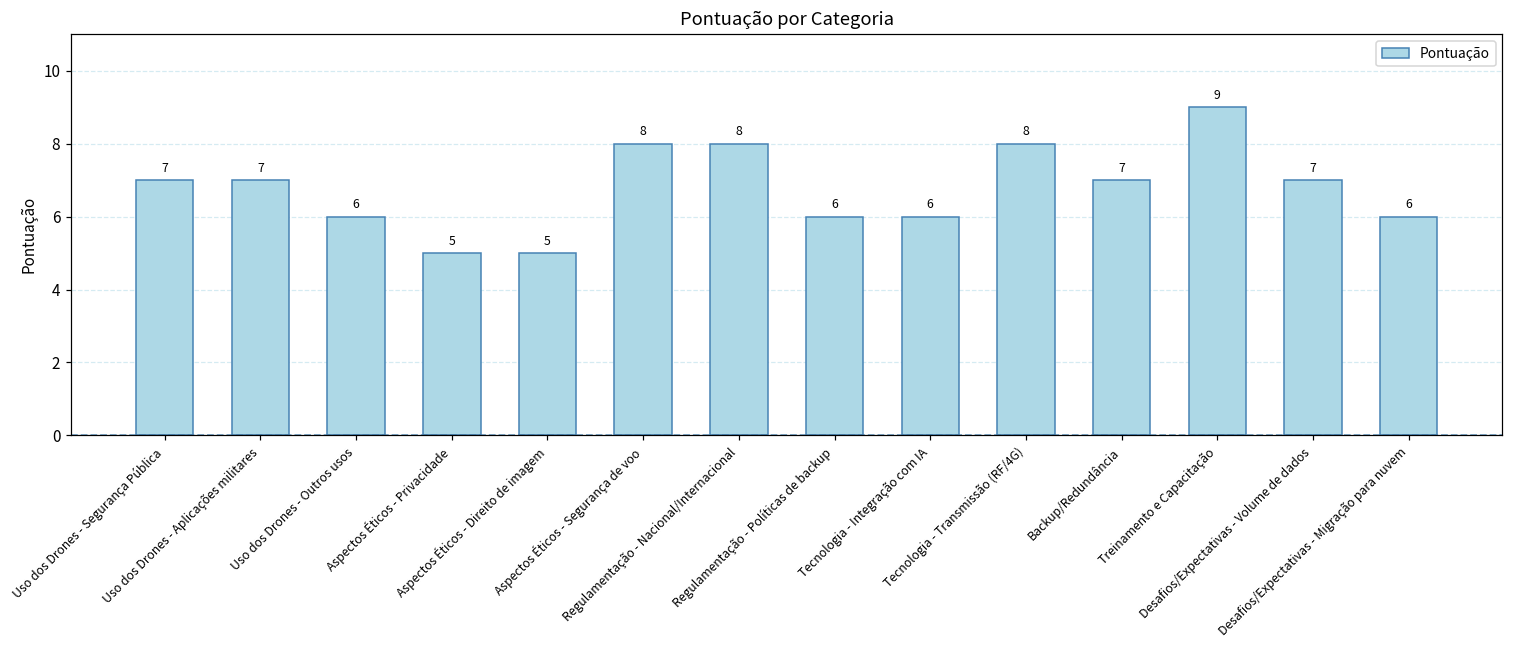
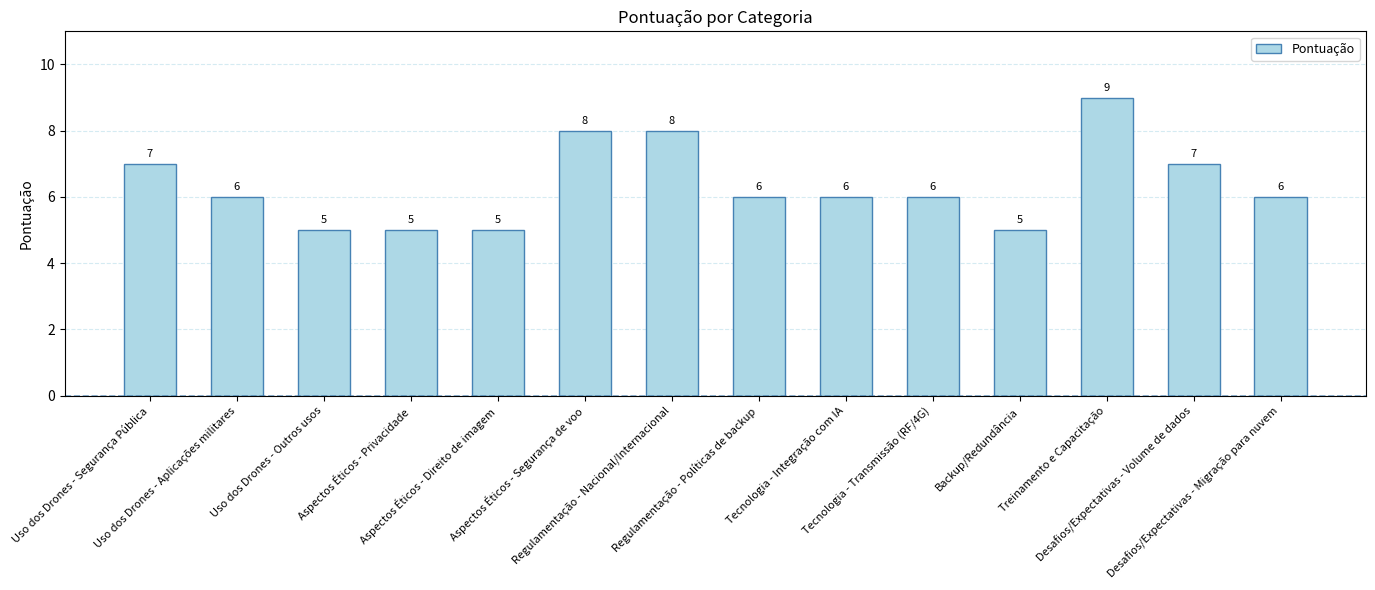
Uso dos Drones - Aplicações militares: 7 -> 6
Uso dos Drones - Outros usos: 6 -> 5
Tecnologia - Transmissão (RF/4G): 8 -> 6
Backup/Redundância: 7 -> 5
